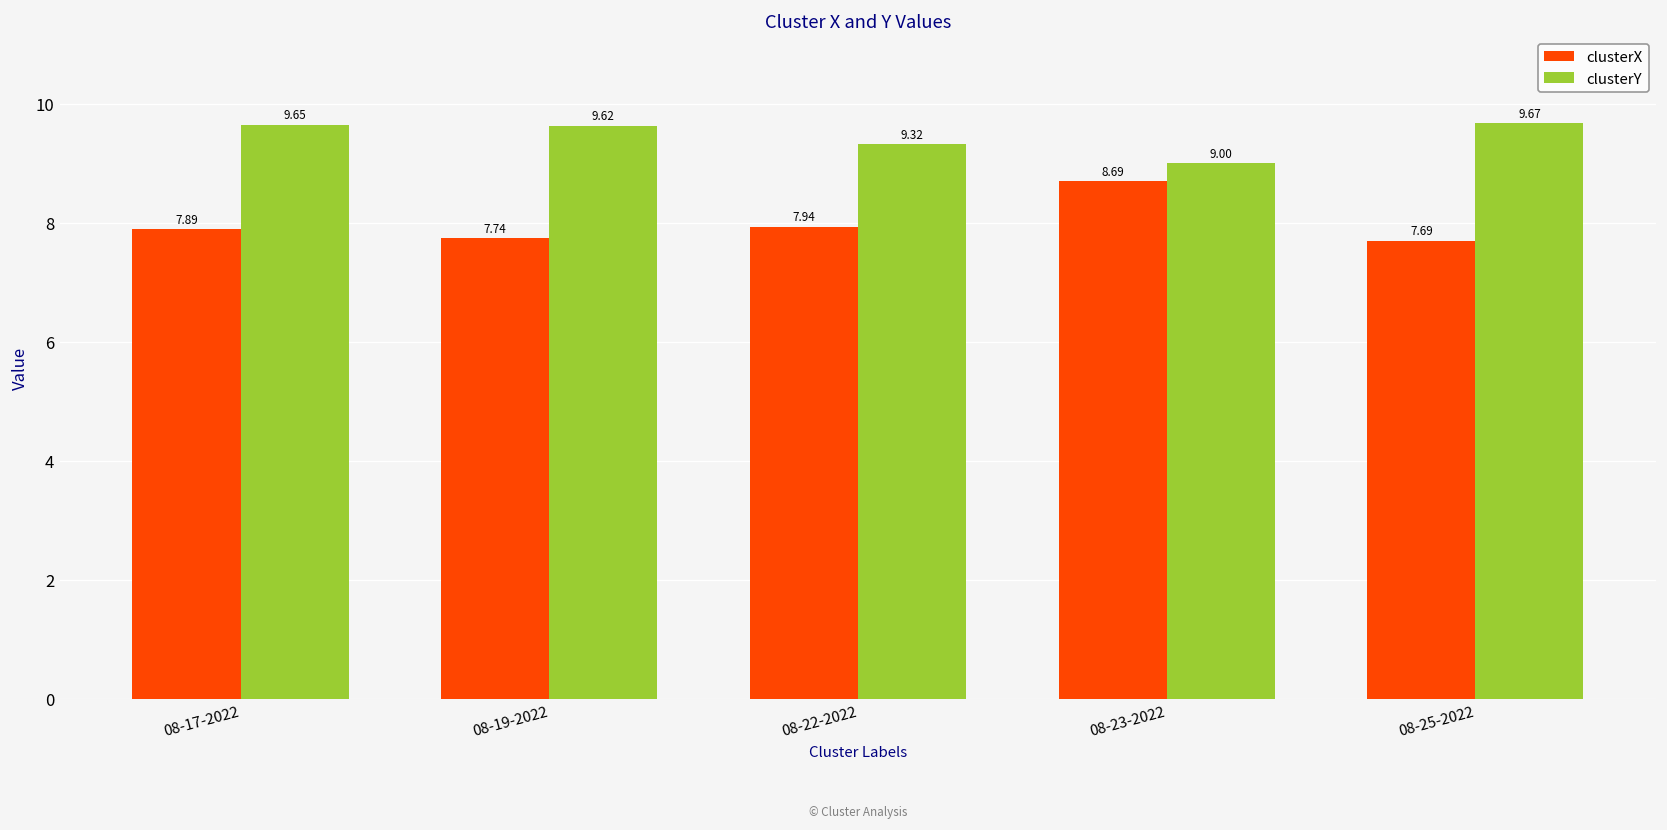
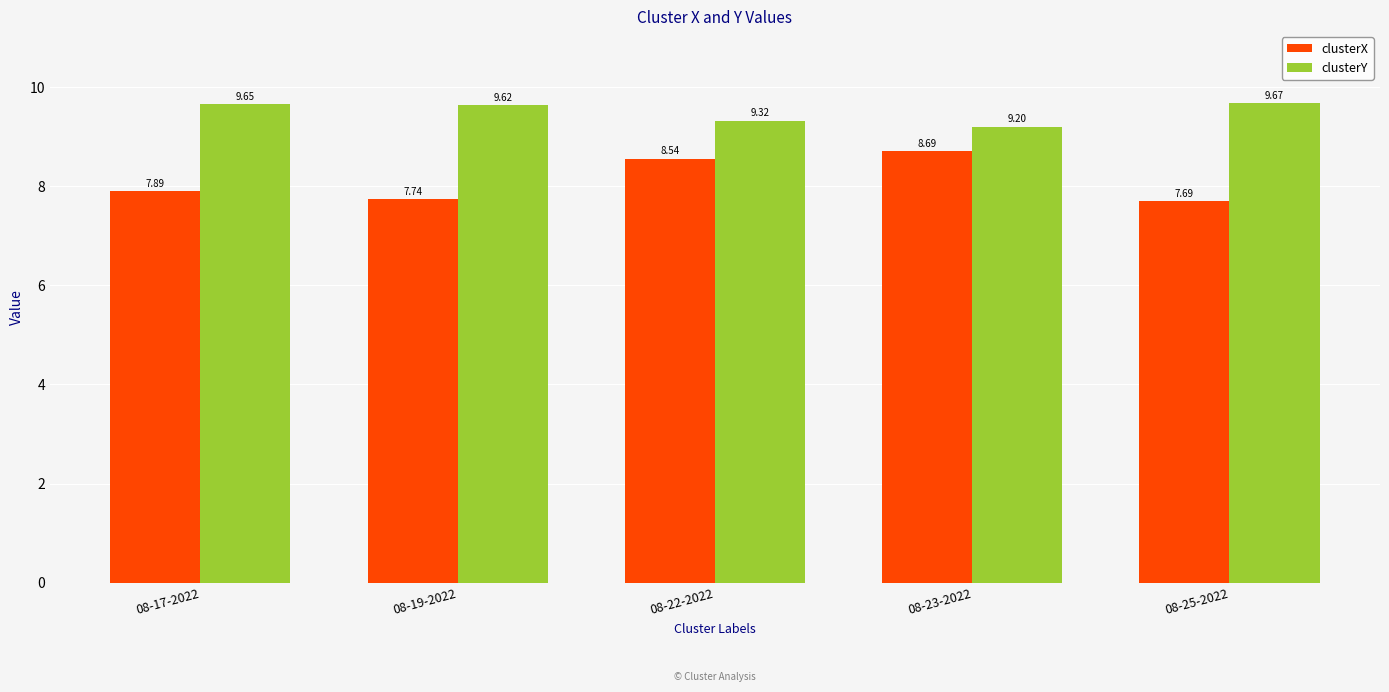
clusterX, 08-22-2022: 7.94 -> 8.54
clusterY, 08-23-2022: 9.00 -> 9.20
